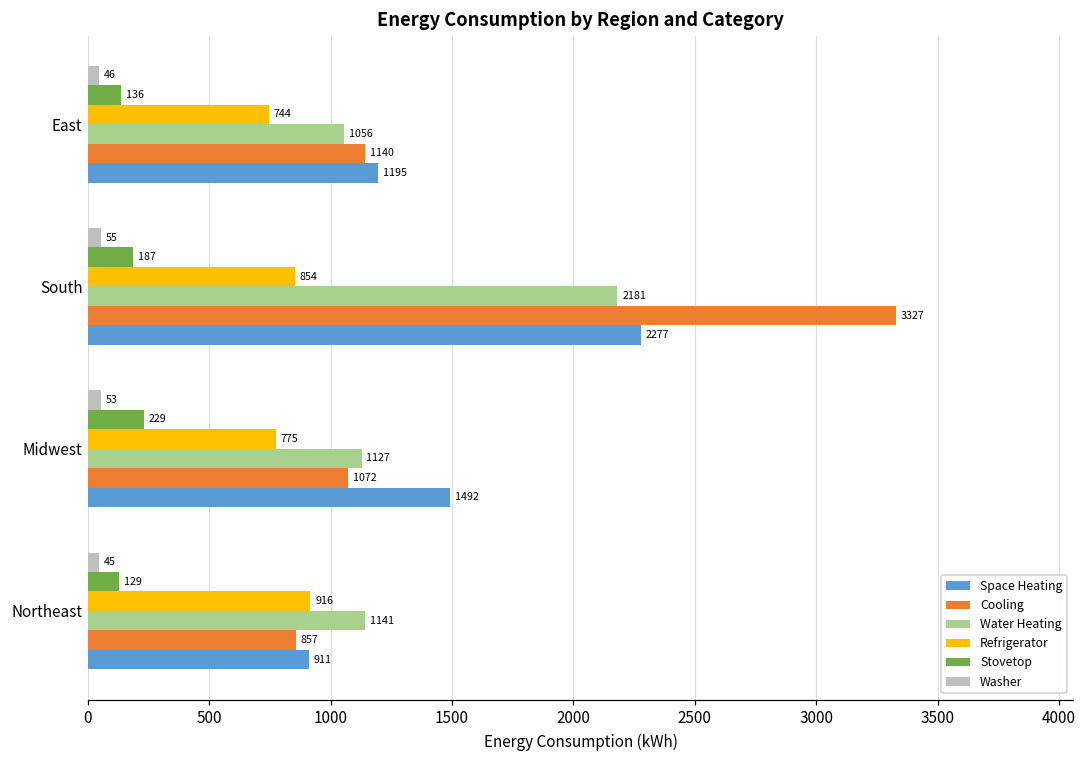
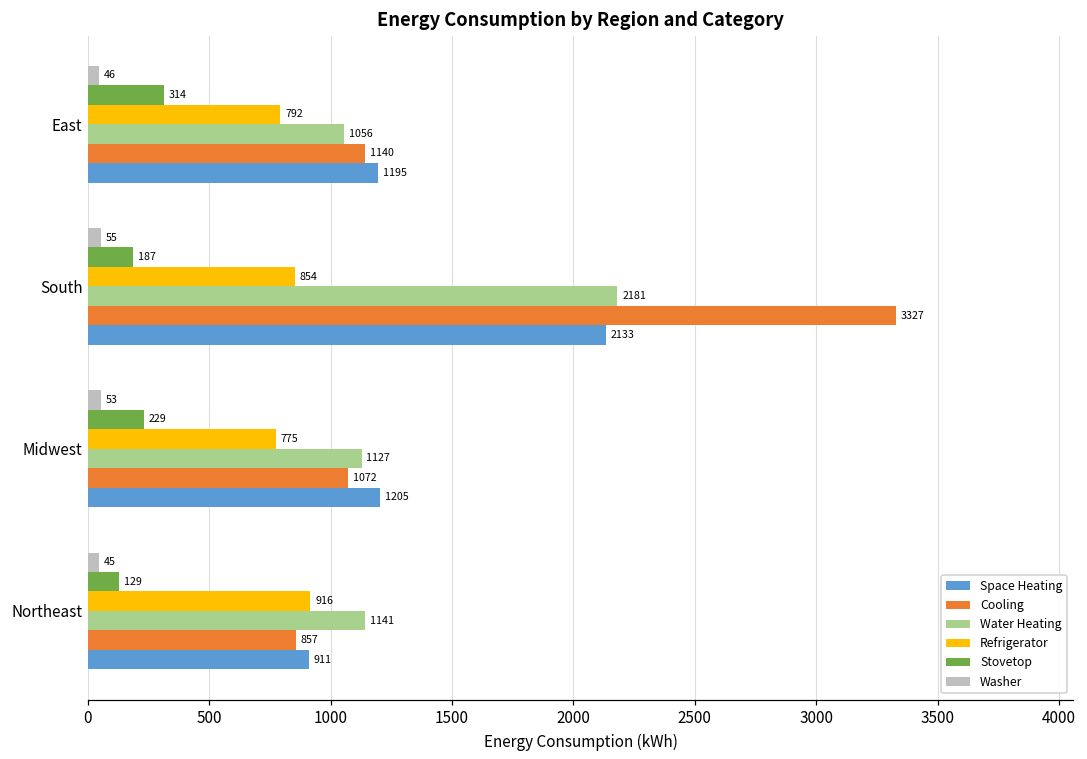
Stovetop, East: 136 -> 314
Refrigerator, East: 744 -> 792
Space Heating, South: 2277 -> 2133
Space Heating, Midwest: 1492 -> 1205
